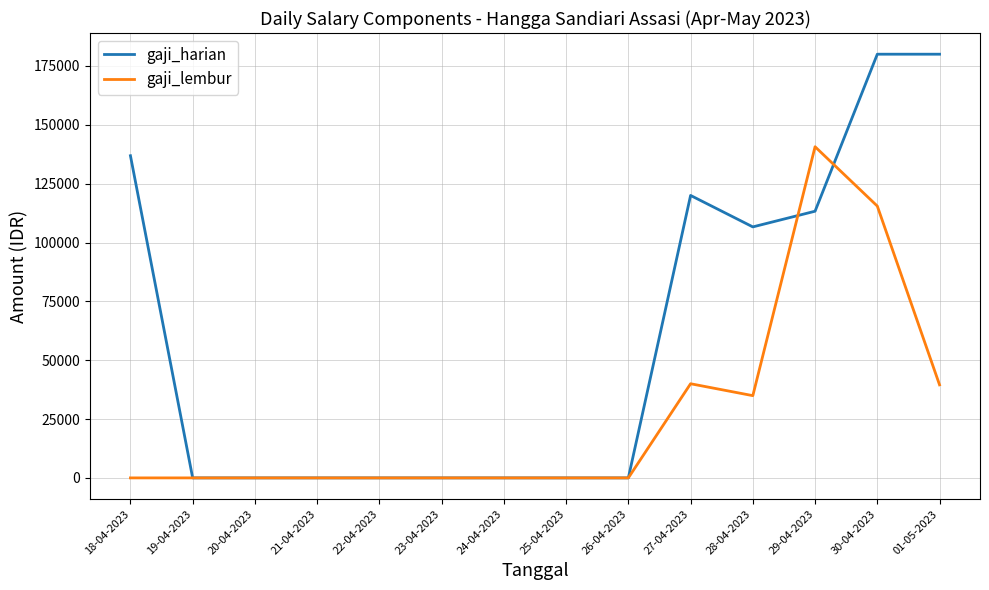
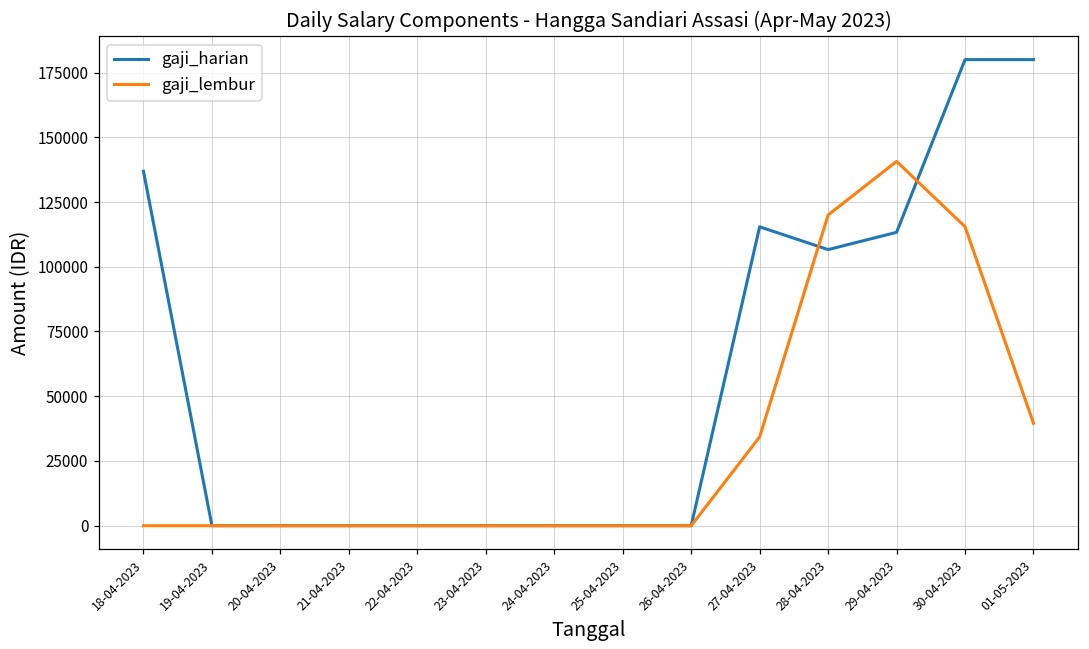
gaji_harian, 27-04-2023: 120000 -> 115000
gaji_lembur, 27-04-2023: 40000 -> 34000
gaji_lembur, 28-04-2023: 35000 -> 120000
